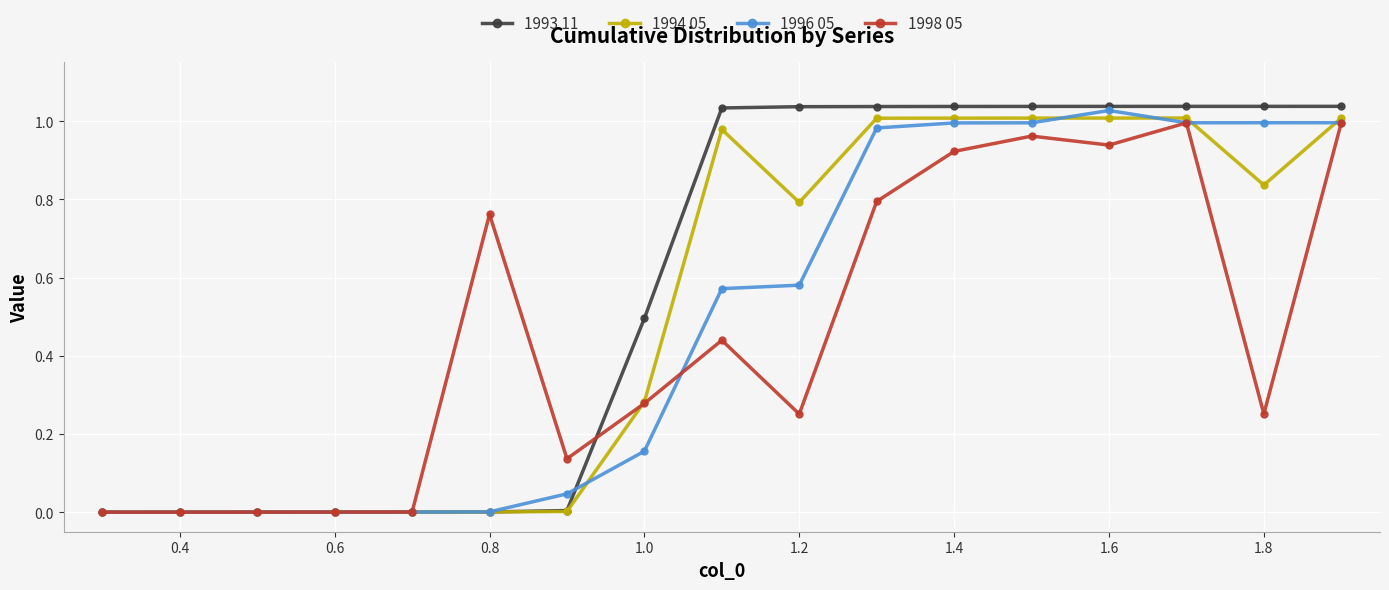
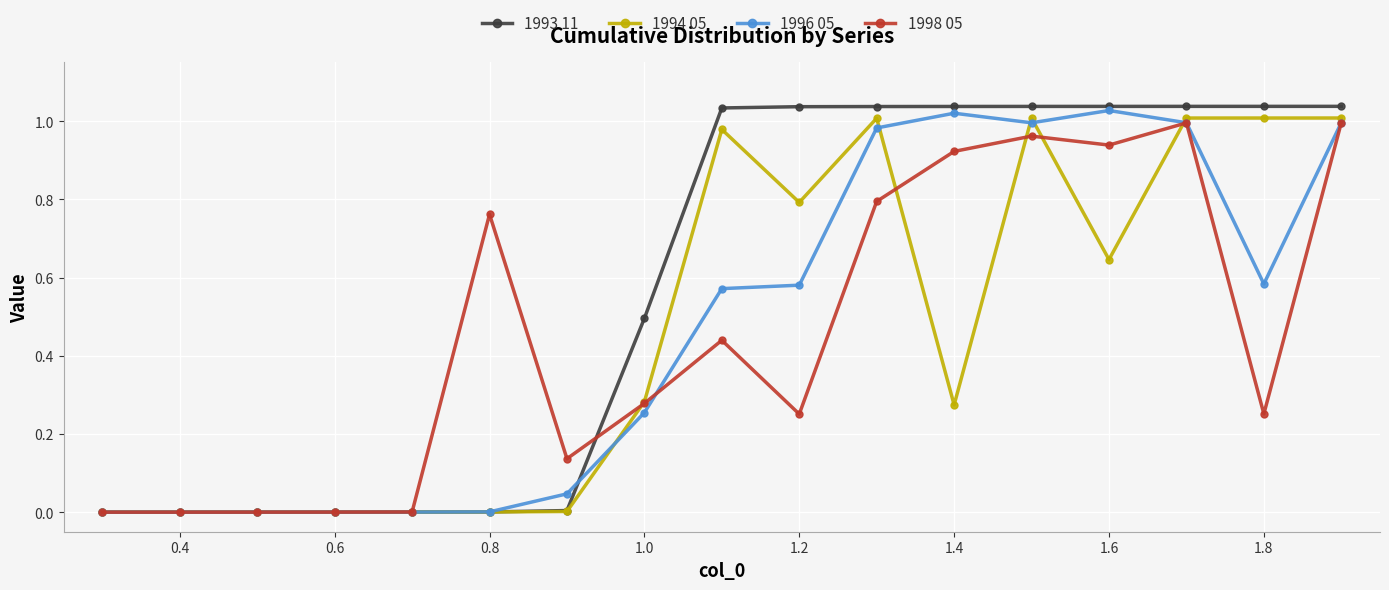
1996 05, 1.0: 0.16 -> 0.25
1994 05, 1.4: 1.01 -> 0.27
1996 05, 1.4: 1.00 -> 1.02
1994 05, 1.6: 1.01 -> 0.65
1994 05, 1.8: 0.84 -> 1.01
1996 05, 1.8: 1.00 -> 0.58
